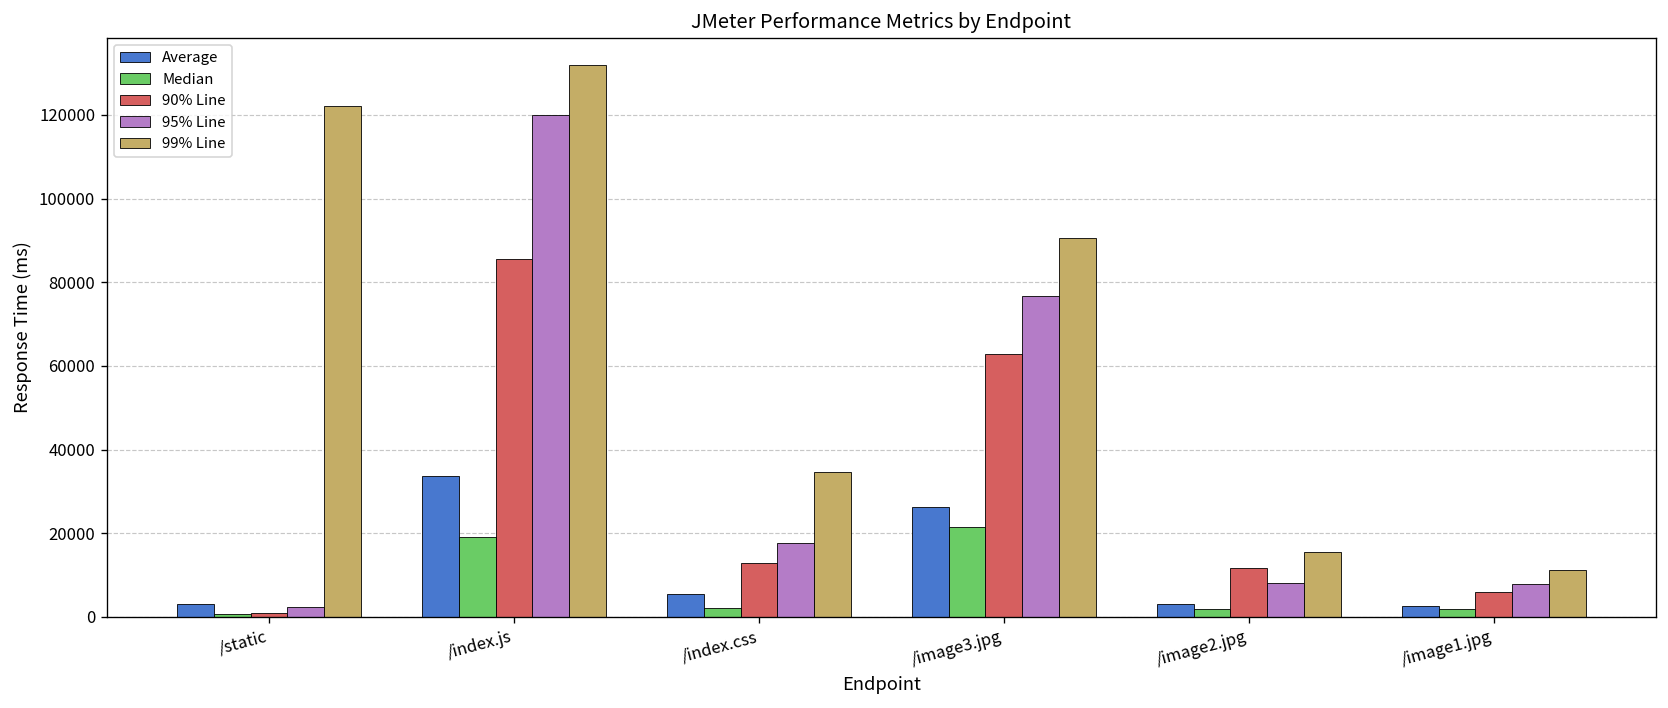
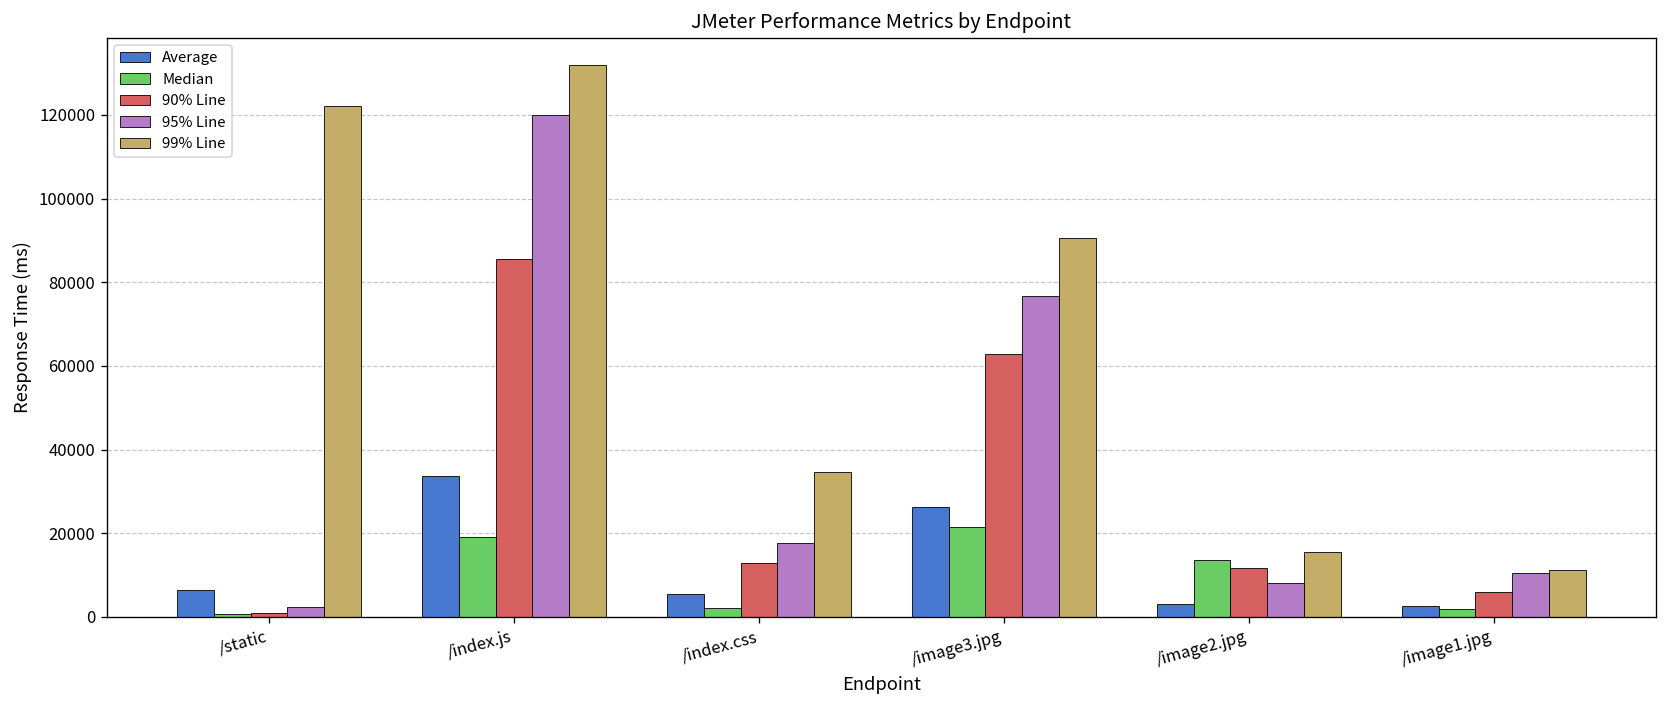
Average, /static: 3000 -> 6000
Median, /image2.jpg: 2000 -> 14000
95% Line, /image1.jpg: 8000 -> 11000
